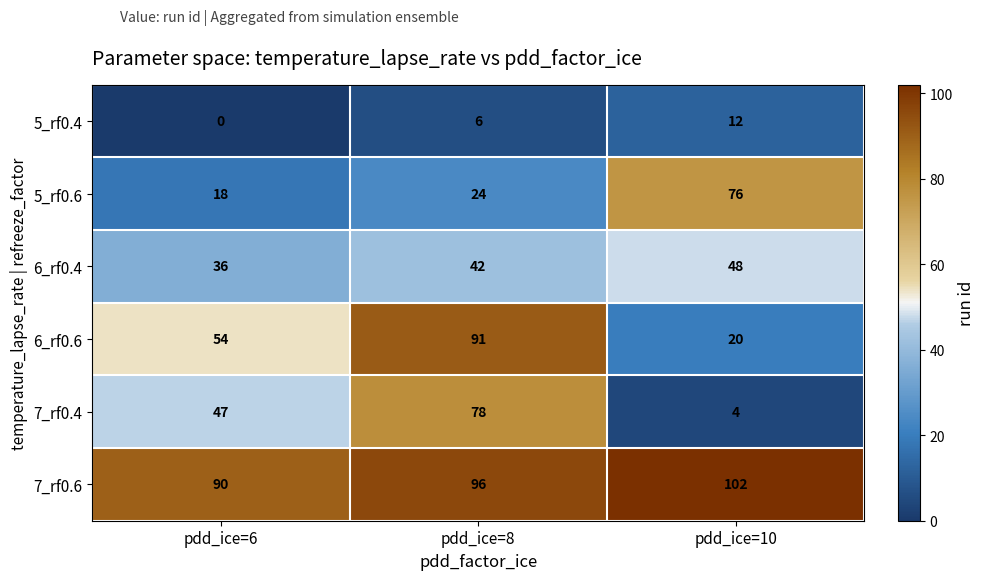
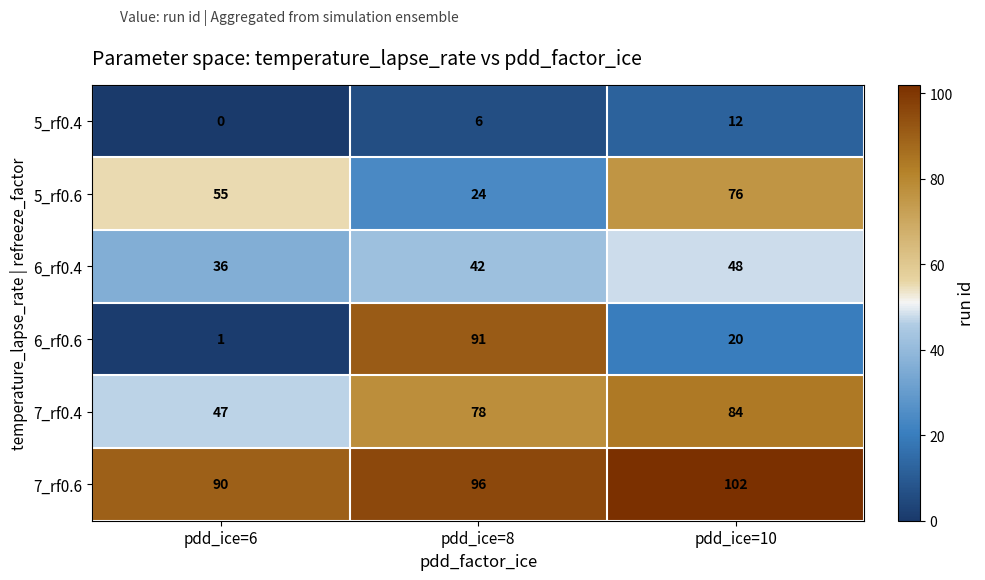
5_rf0.6, pdd_ice=6: 18 -> 55
6_rf0.6, pdd_ice=6: 54 -> 1
7_rf0.4, pdd_ice=10: 4 -> 84
